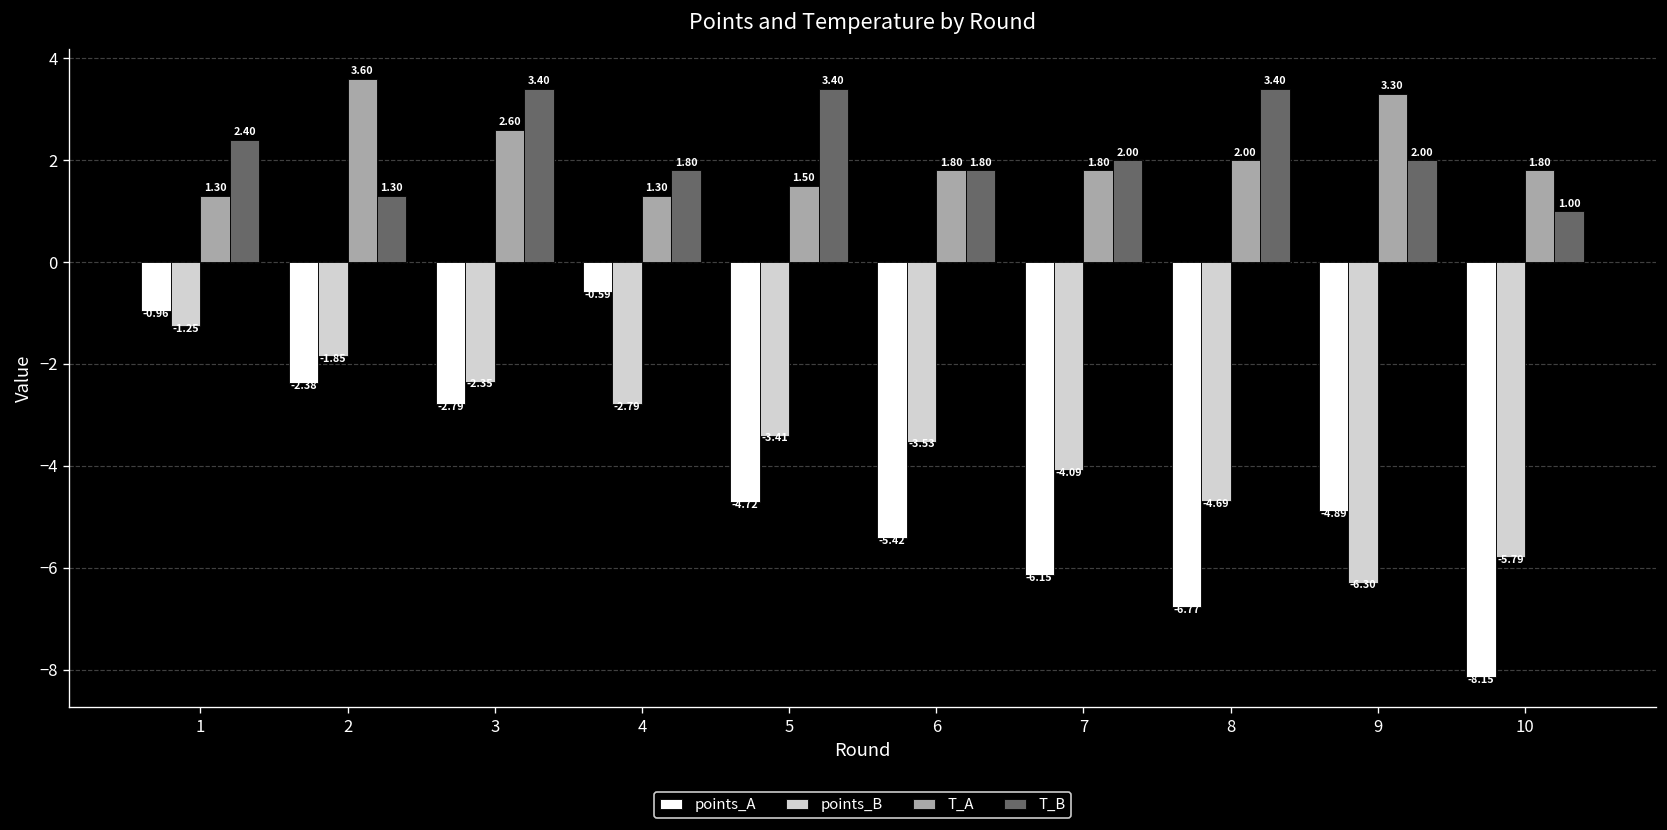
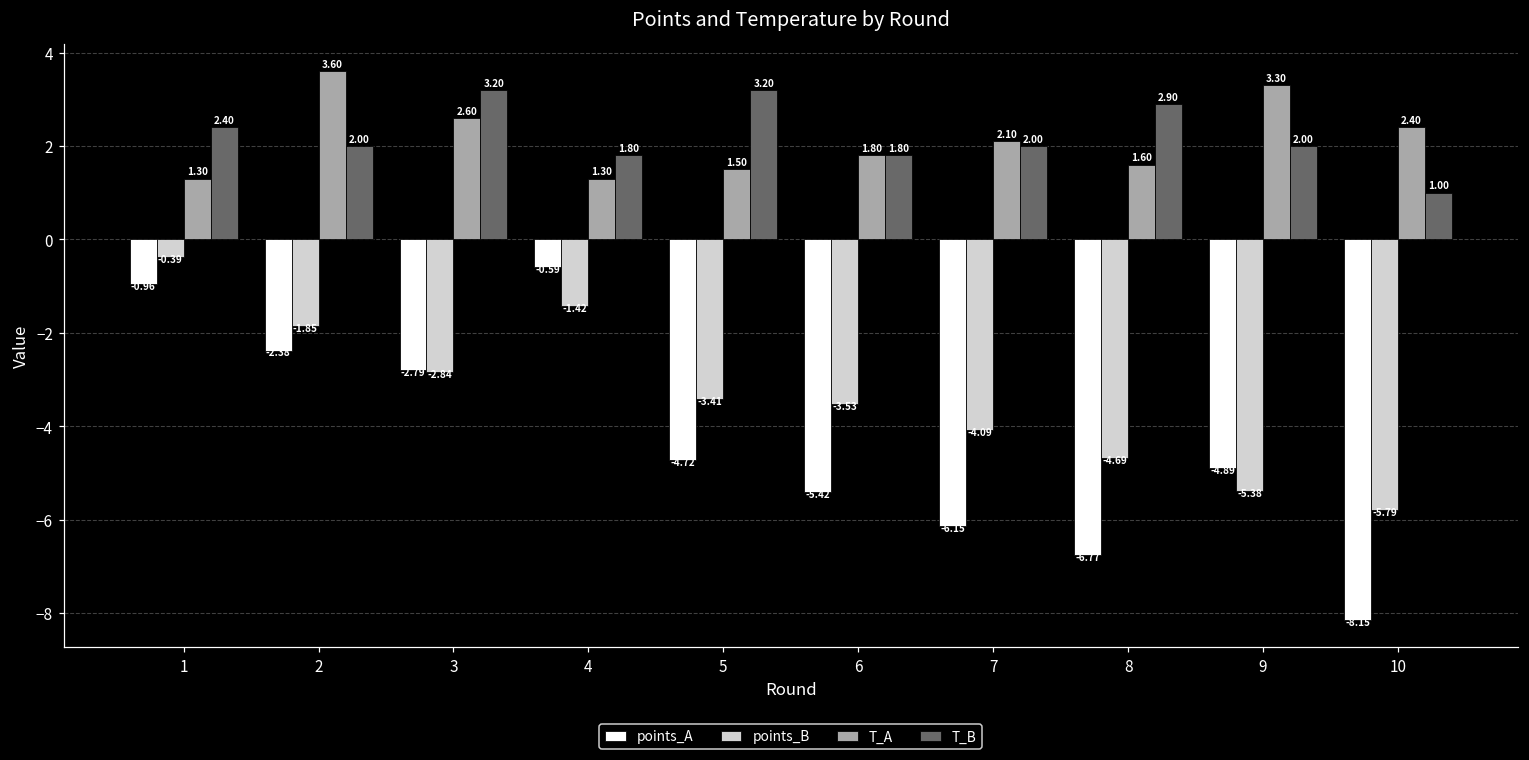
points_B, 1: -1.25 -> -0.39
T_B, 2: 1.30 -> 2.00
points_B, 3: -2.35 -> -2.84
T_B, 3: 3.40 -> 3.20
points_B, 4: -2.79 -> -1.42
T_B, 5: 3.40 -> 3.20
T_A, 7: 1.80 -> 2.10
T_A, 8: 2.00 -> 1.60
T_B, 8: 3.40 -> 2.90
points_B, 9: -6.30 -> -5.38
T_A, 10: 1.80 -> 2.40
